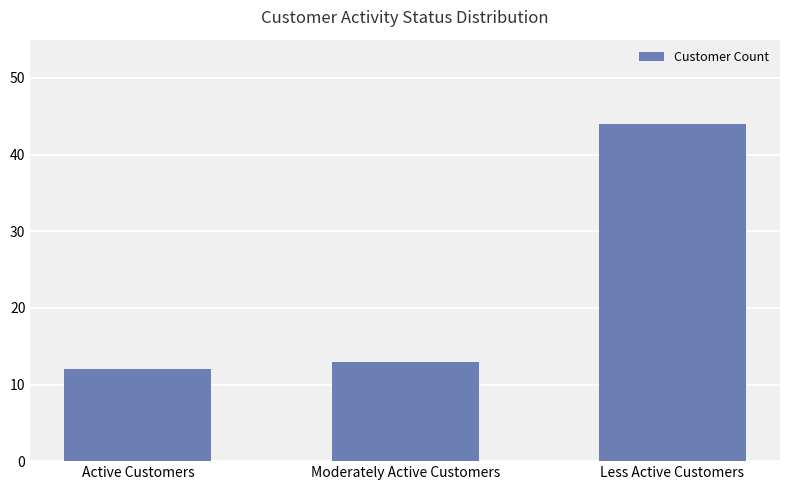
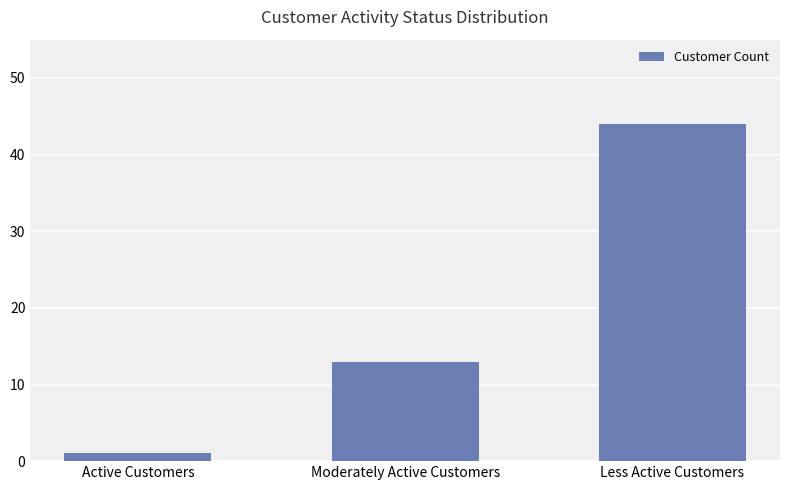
Active Customers: 12 -> 1
